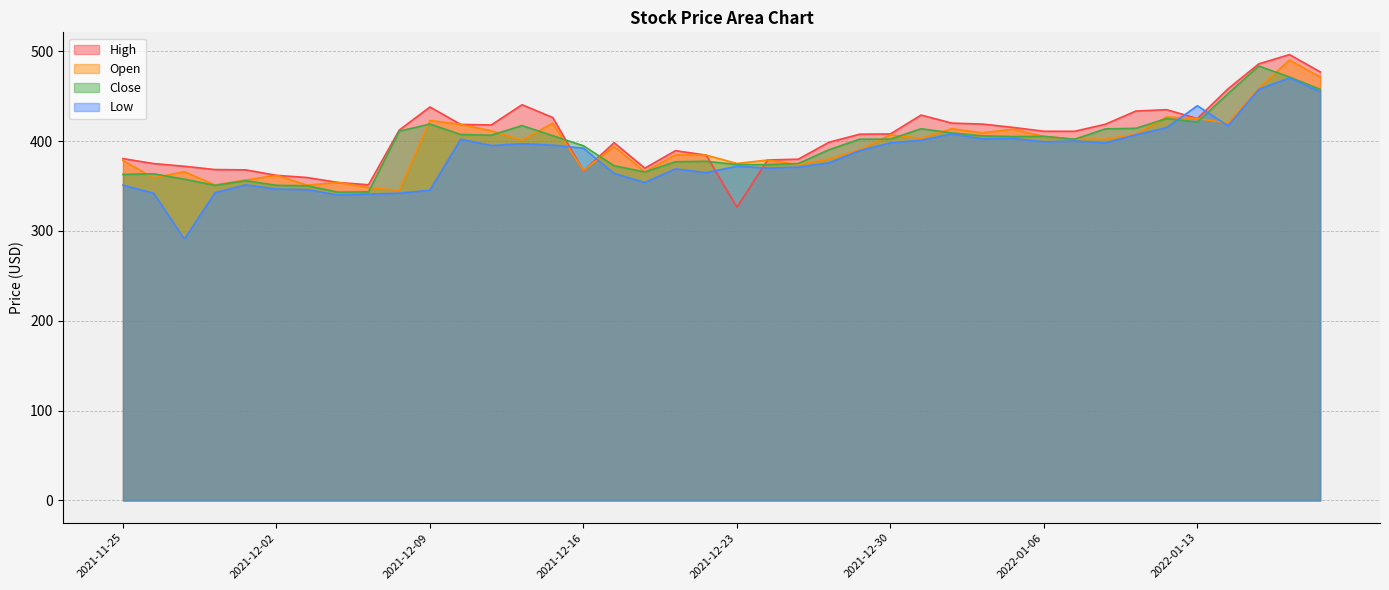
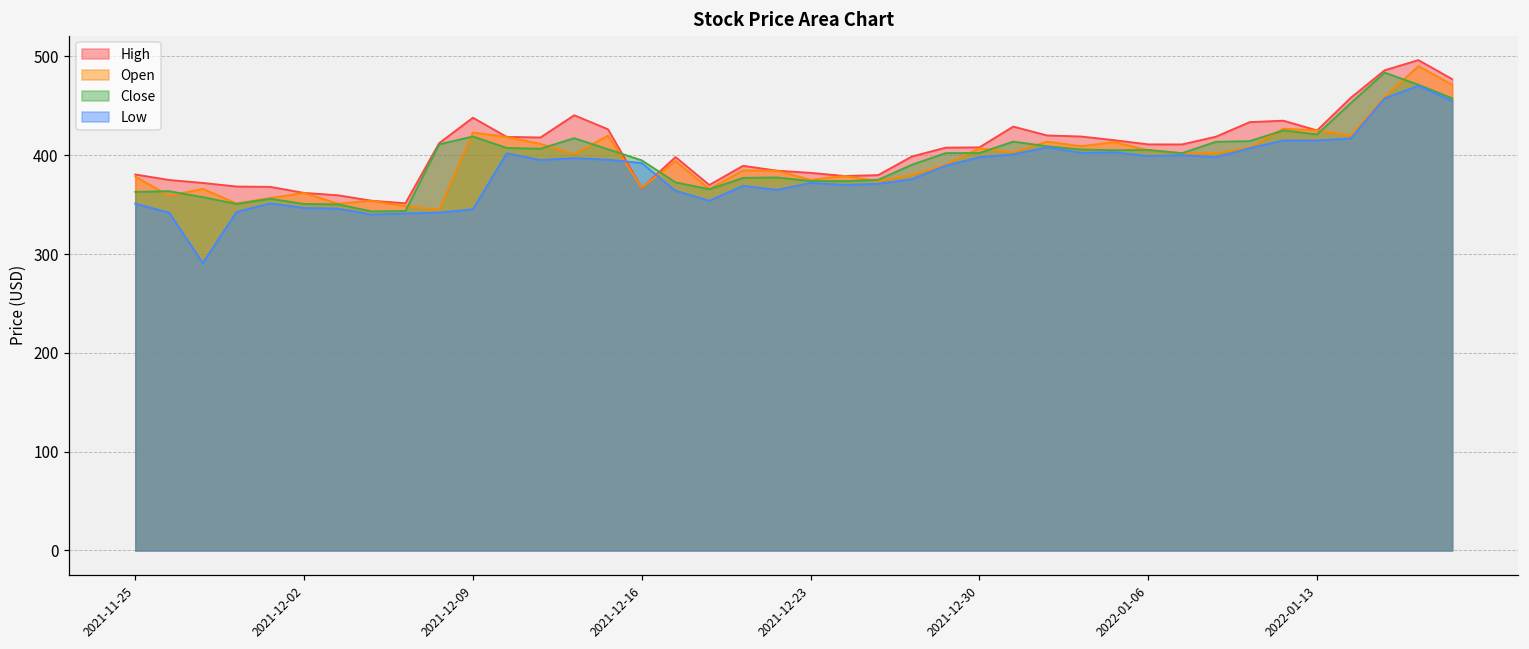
High, 2021-12-23: 330 -> 380
Low, 2022-01-13: 440 -> 420
